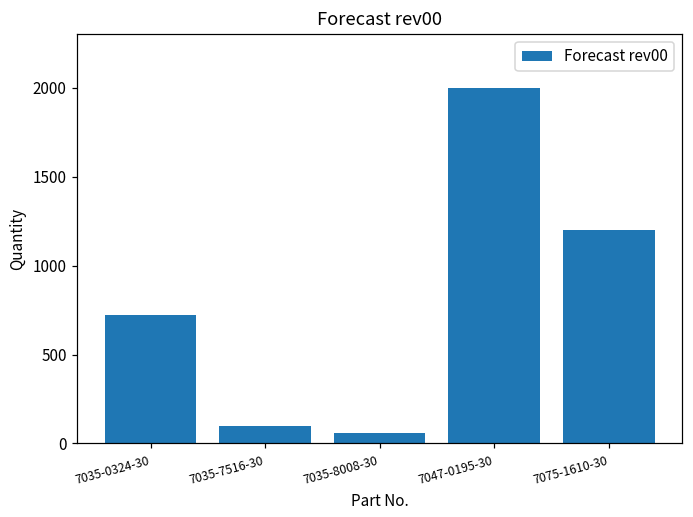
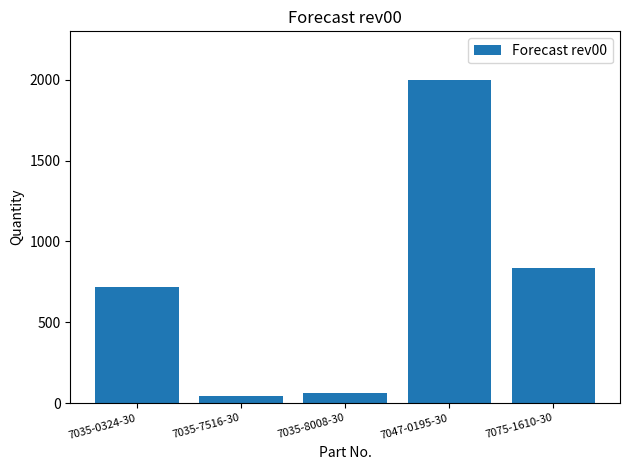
7035-7516-30: 100 -> 50
7075-1610-30: 1200 -> 840
